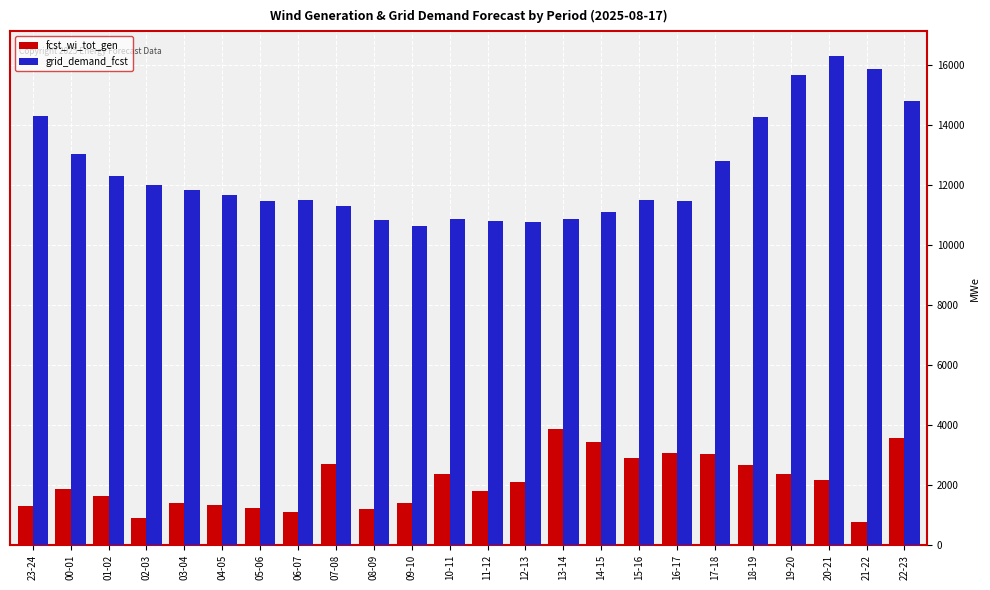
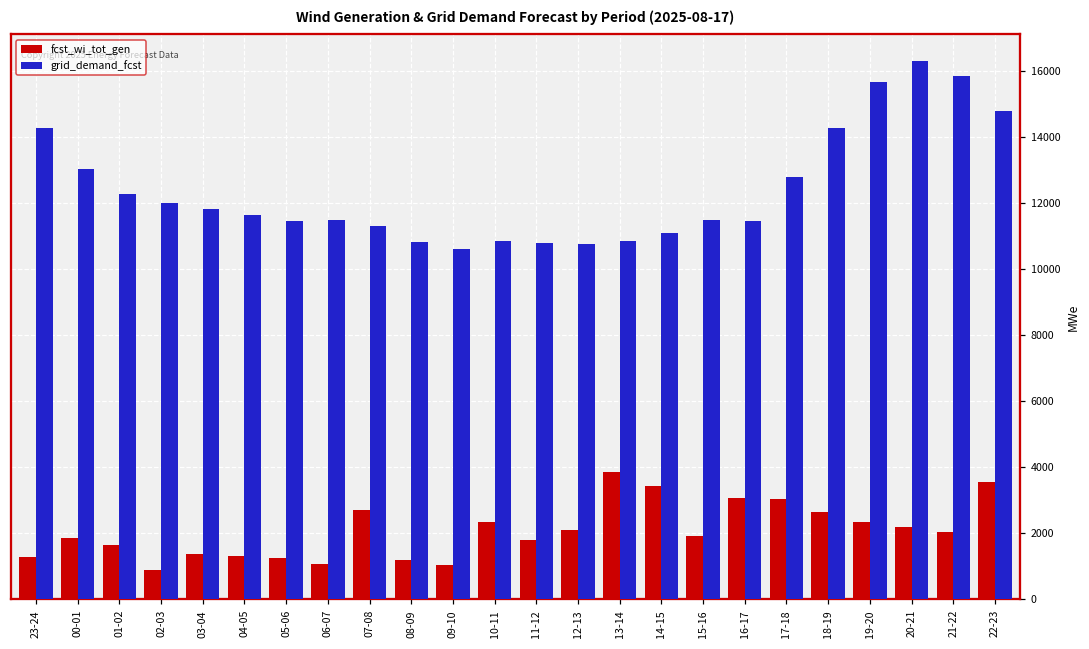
fcst_wi_tot_gen, 09-10: 1400 -> 1000
fcst_wi_tot_gen, 15-16: 2900 -> 1900
fcst_wi_tot_gen, 21-22: 800 -> 2000
